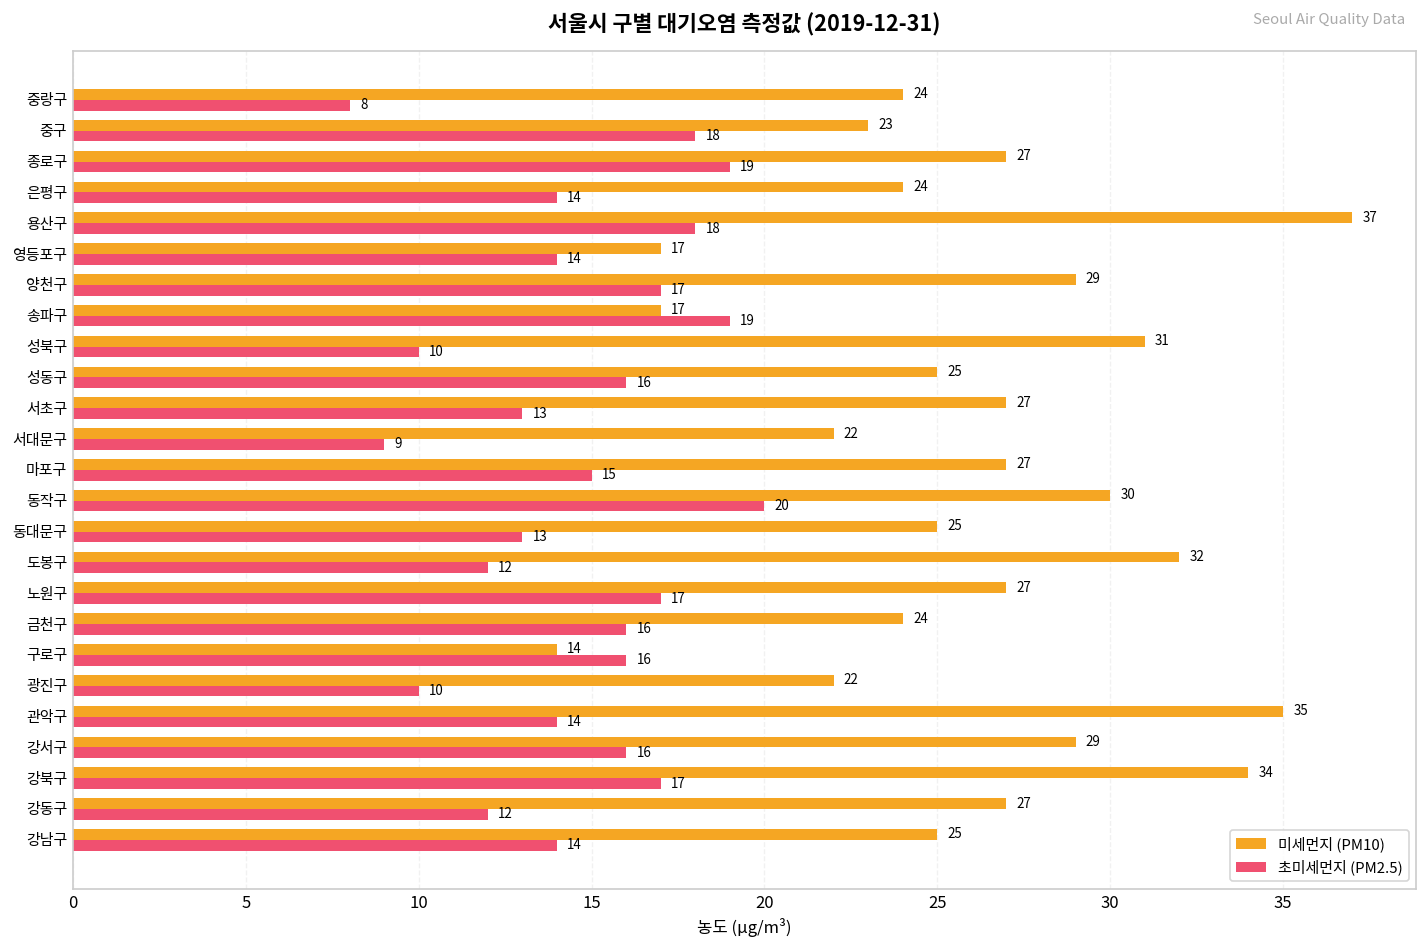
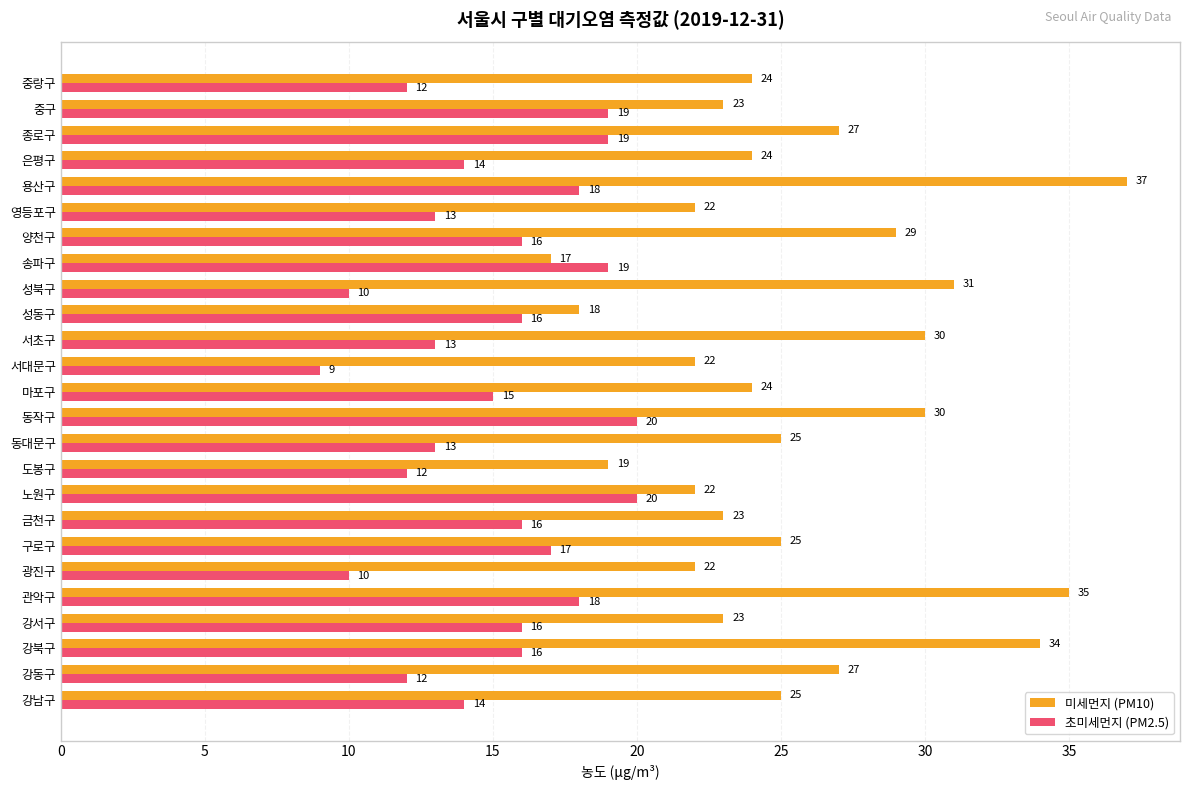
초미세먼지 (PM2.5), 중랑구: 8 -> 12
초미세먼지 (PM2.5), 중구: 18 -> 19
미세먼지 (PM10), 영등포구: 17 -> 22
초미세먼지 (PM2.5), 영등포구: 14 -> 13
초미세먼지 (PM2.5), 양천구: 17 -> 16
미세먼지 (PM10), 성동구: 25 -> 18
미세먼지 (PM10), 서초구: 27 -> 30
미세먼지 (PM10), 마포구: 27 -> 24
미세먼지 (PM10), 도봉구: 32 -> 19
미세먼지 (PM10), 노원구: 27 -> 22
초미세먼지 (PM2.5), 노원구: 17 -> 20
미세먼지 (PM10), 금천구: 24 -> 23
미세먼지 (PM10), 구로구: 14 -> 25
초미세먼지 (PM2.5), 구로구: 16 -> 17
초미세먼지 (PM2.5), 관악구: 14 -> 18
미세먼지 (PM10), 강서구: 29 -> 23
초미세먼지 (PM2.5), 강북구: 17 -> 16
